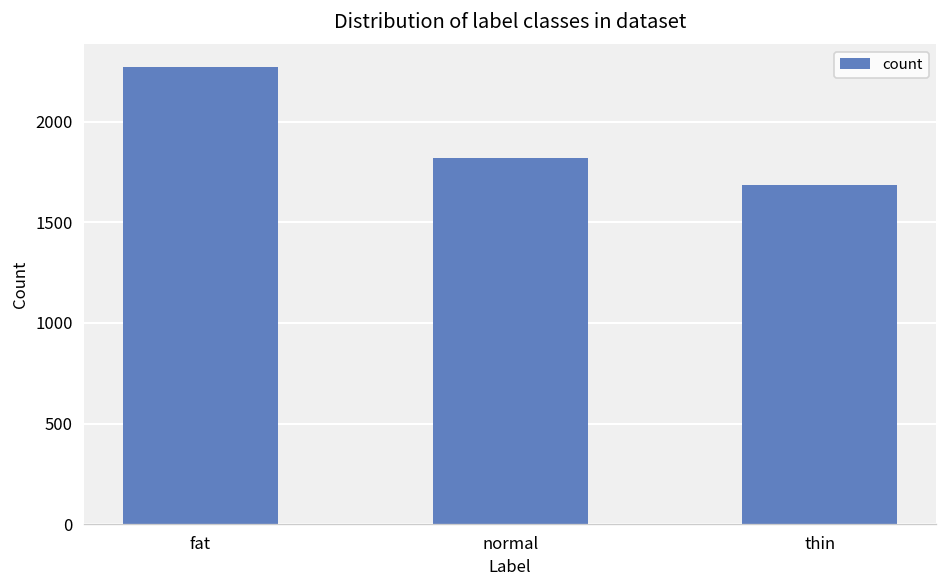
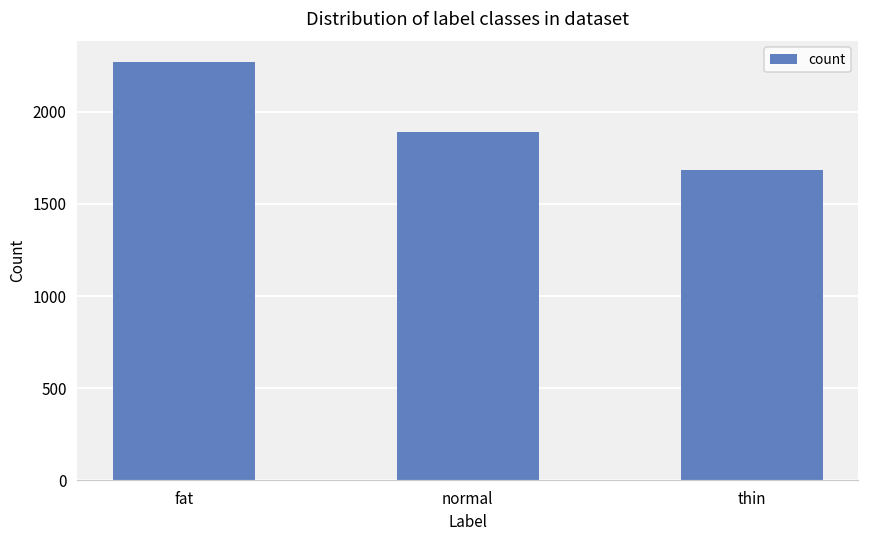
normal: 1820 -> 1890
